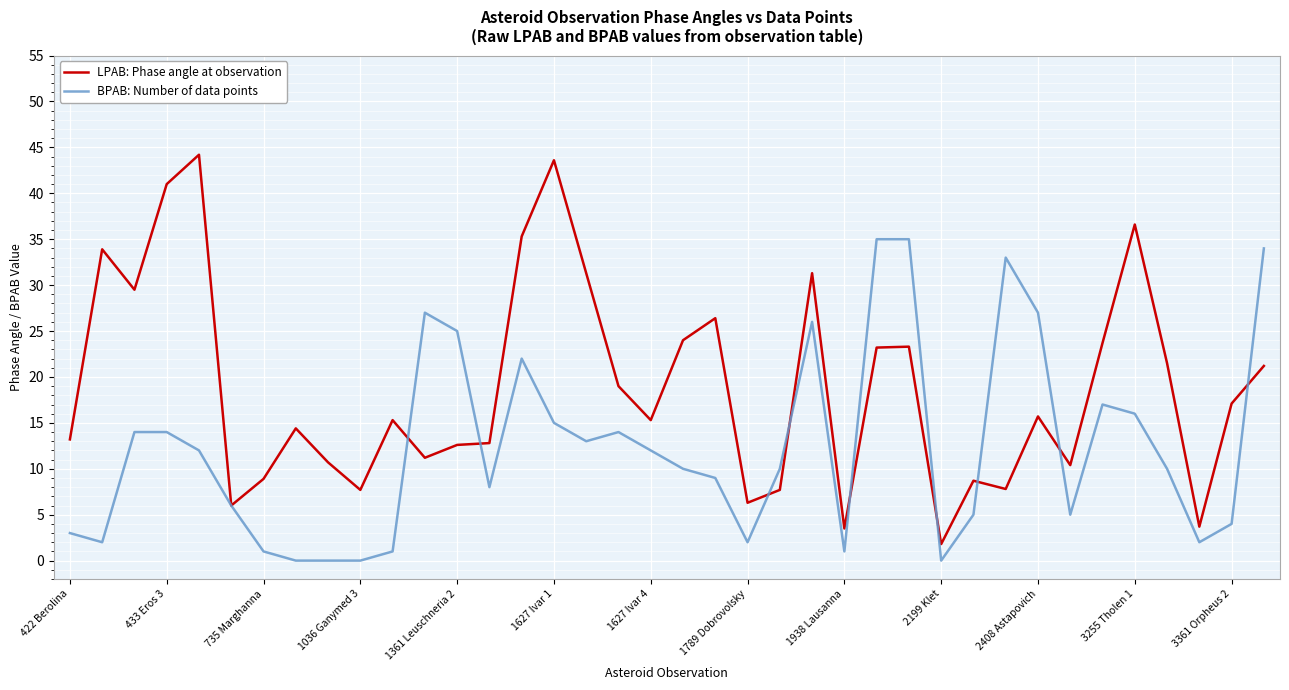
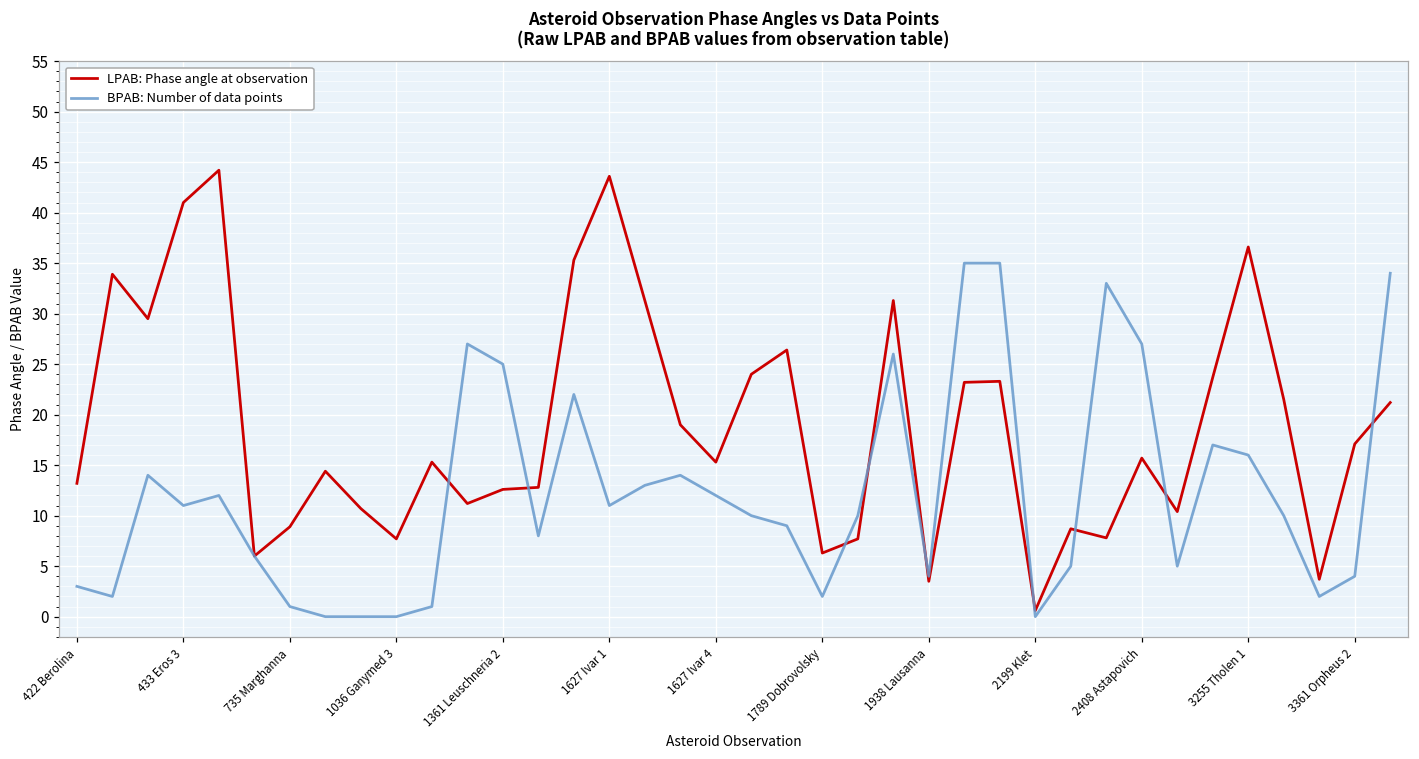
BPAB: Number of data points, 433 Eros 3: 14 -> 11
BPAB: Number of data points, 1627 Ivar 1: 15 -> 11
BPAB: Number of data points, 1938 Lausanna: 1 -> 4
LPAB: Phase angle at observation, 2199 Klet: 2 -> 1
